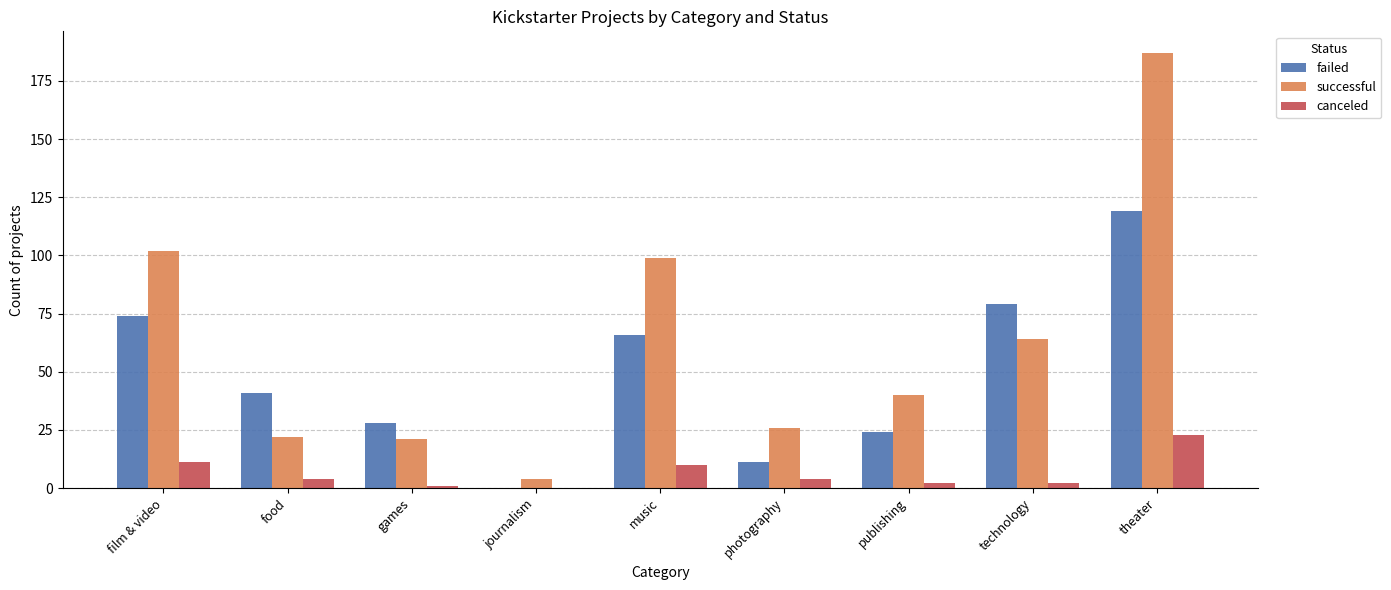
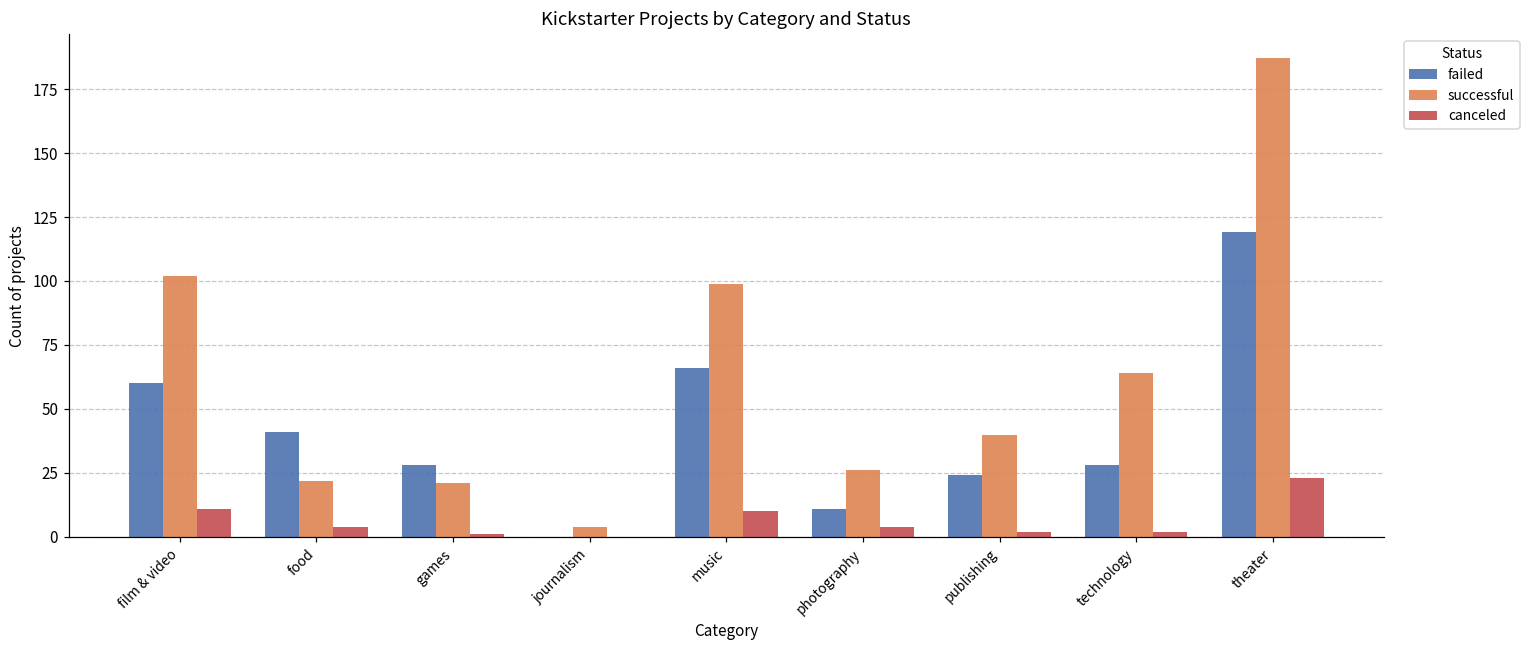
failed, film & video: 74 -> 60
failed, technology: 79 -> 28
